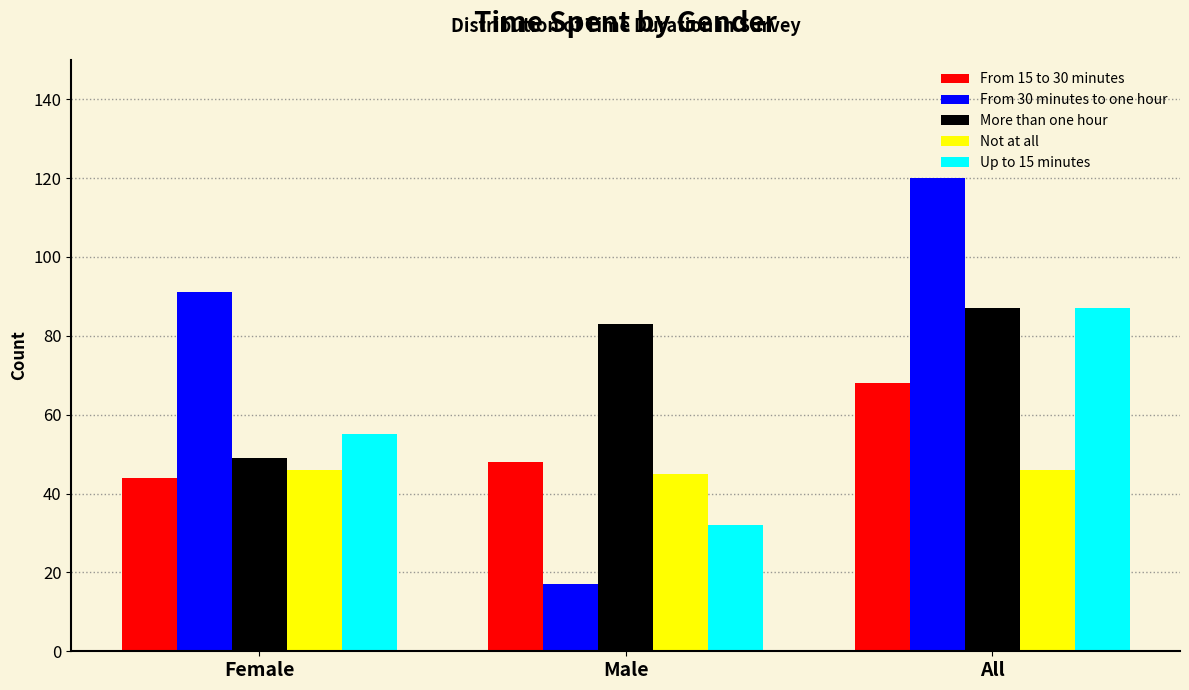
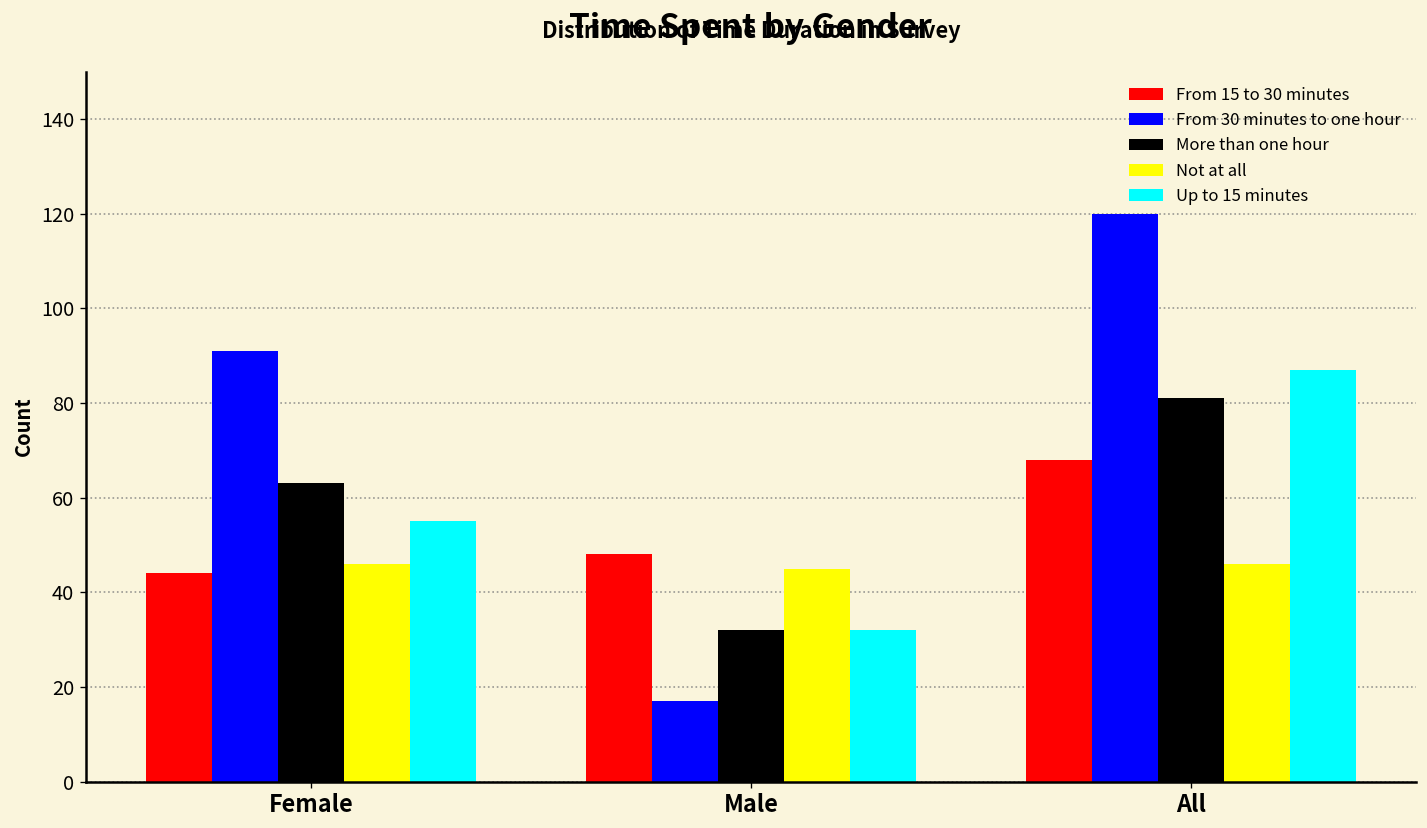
More than one hour, Female: 49 -> 63
More than one hour, Male: 83 -> 32
More than one hour, All: 87 -> 81
